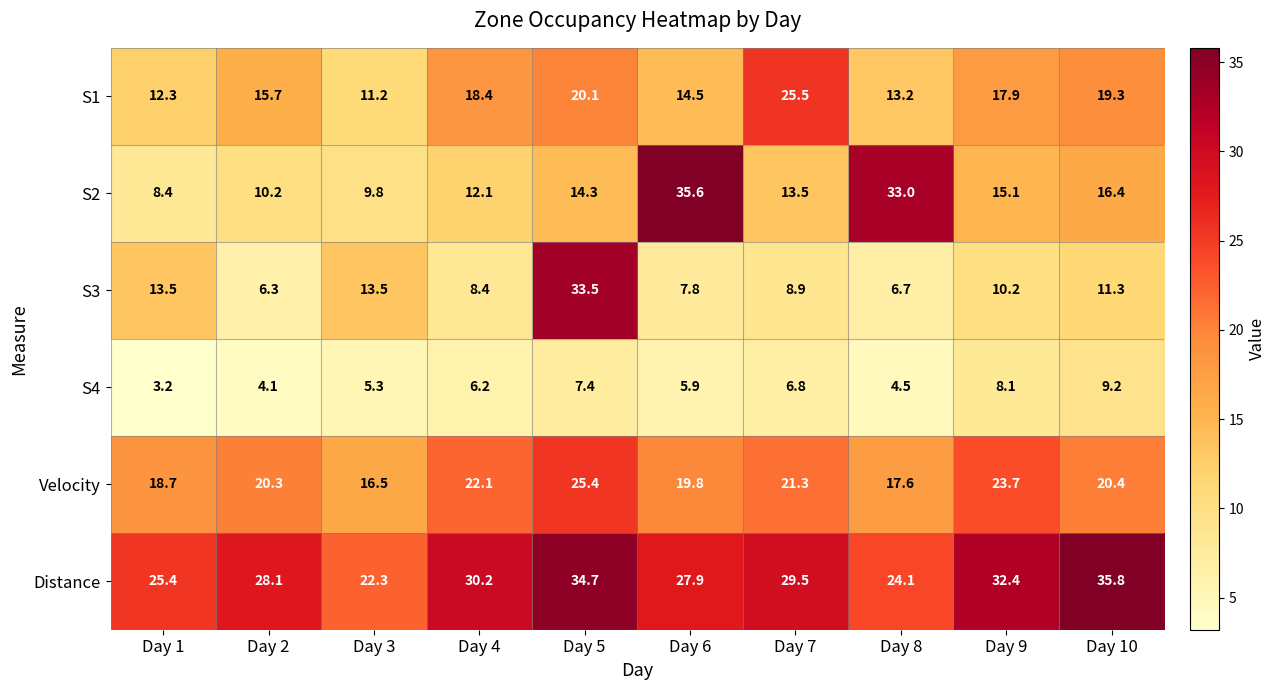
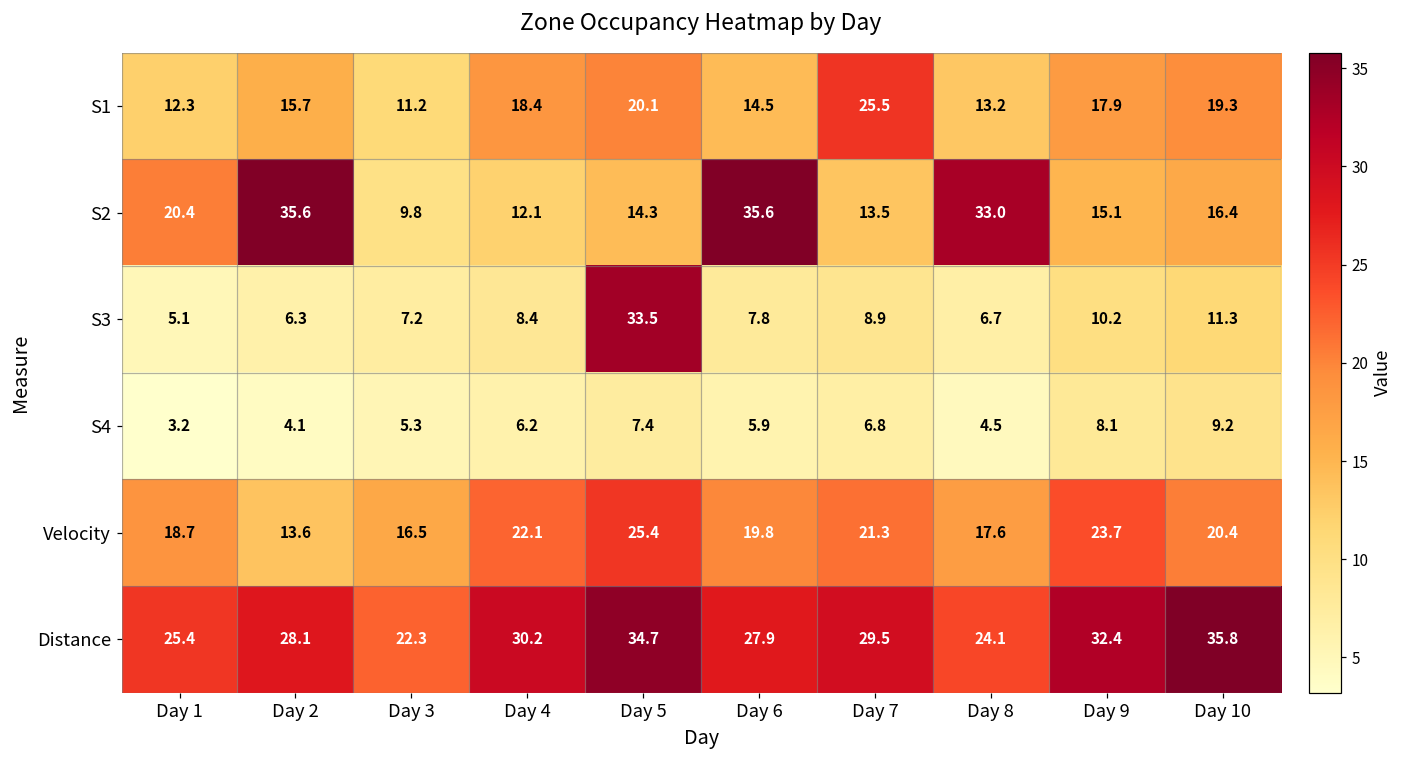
S2, Day 1: 8.4 -> 20.4
S2, Day 2: 10.2 -> 35.6
S3, Day 1: 13.5 -> 5.1
S3, Day 3: 13.5 -> 7.2
Velocity, Day 2: 20.3 -> 13.6
